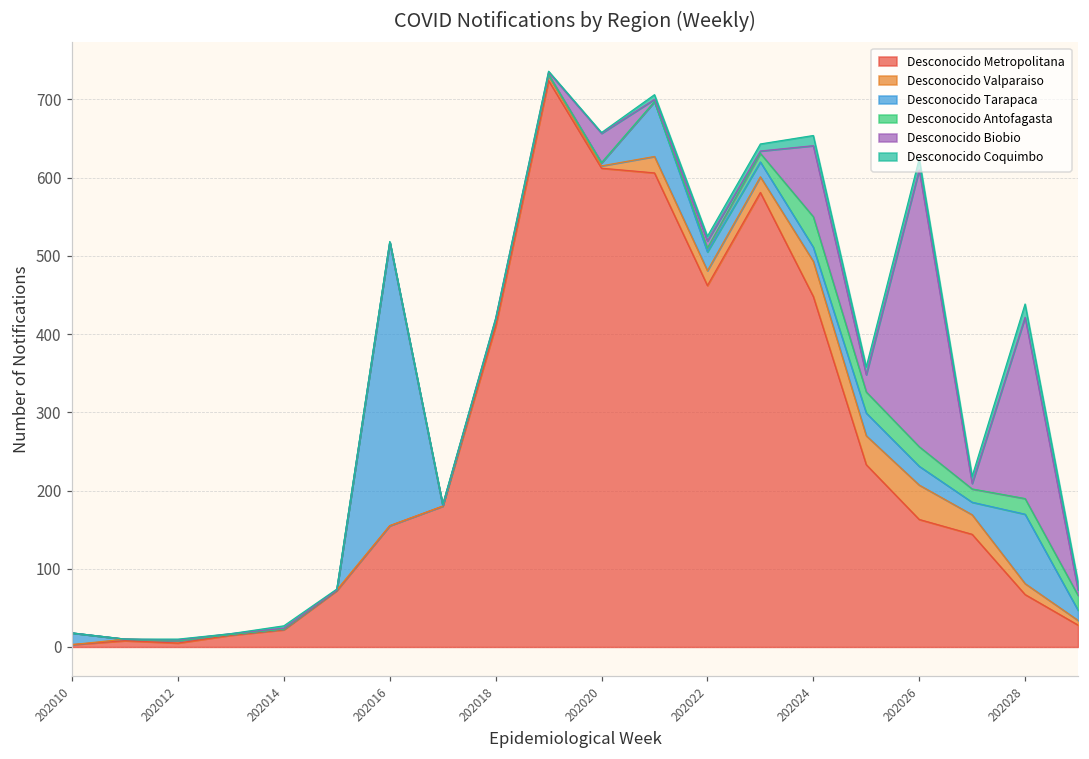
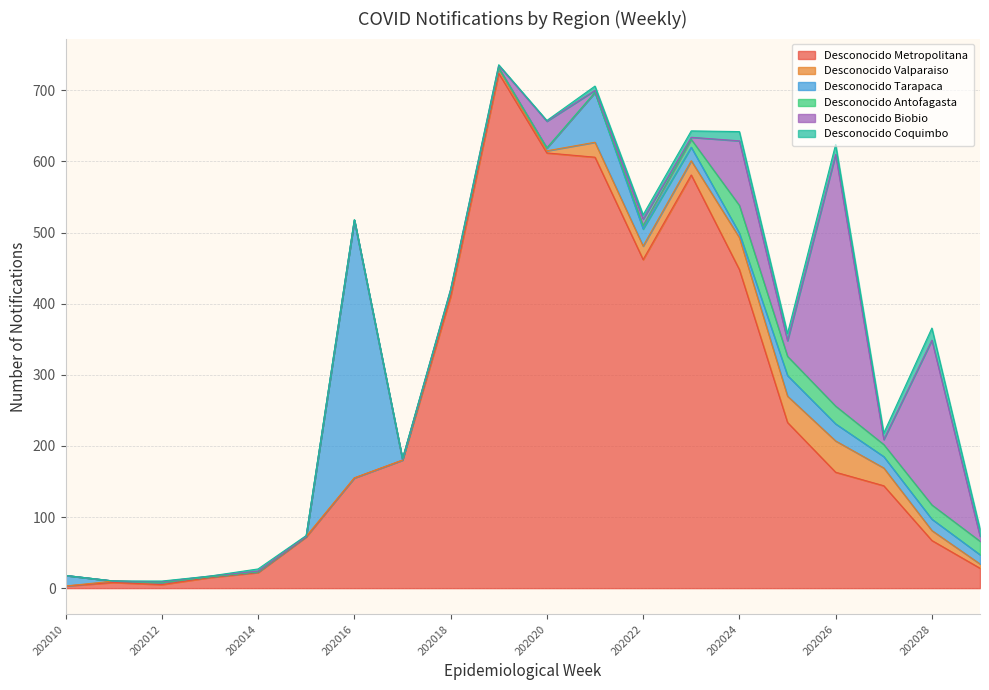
Desconocido Tarapaca, 202024: 20 -> 10
Desconocido Tarapaca, 202028: 90 -> 20
